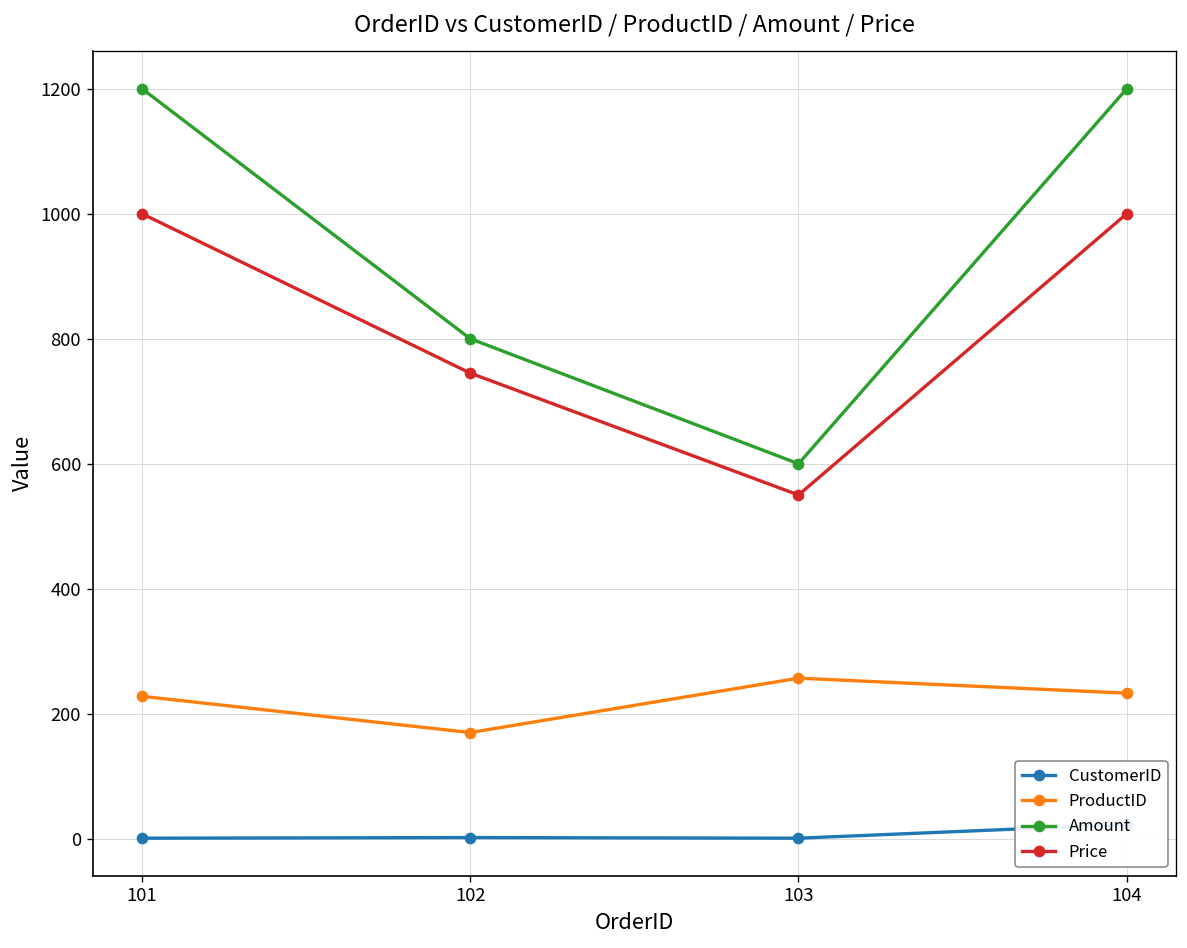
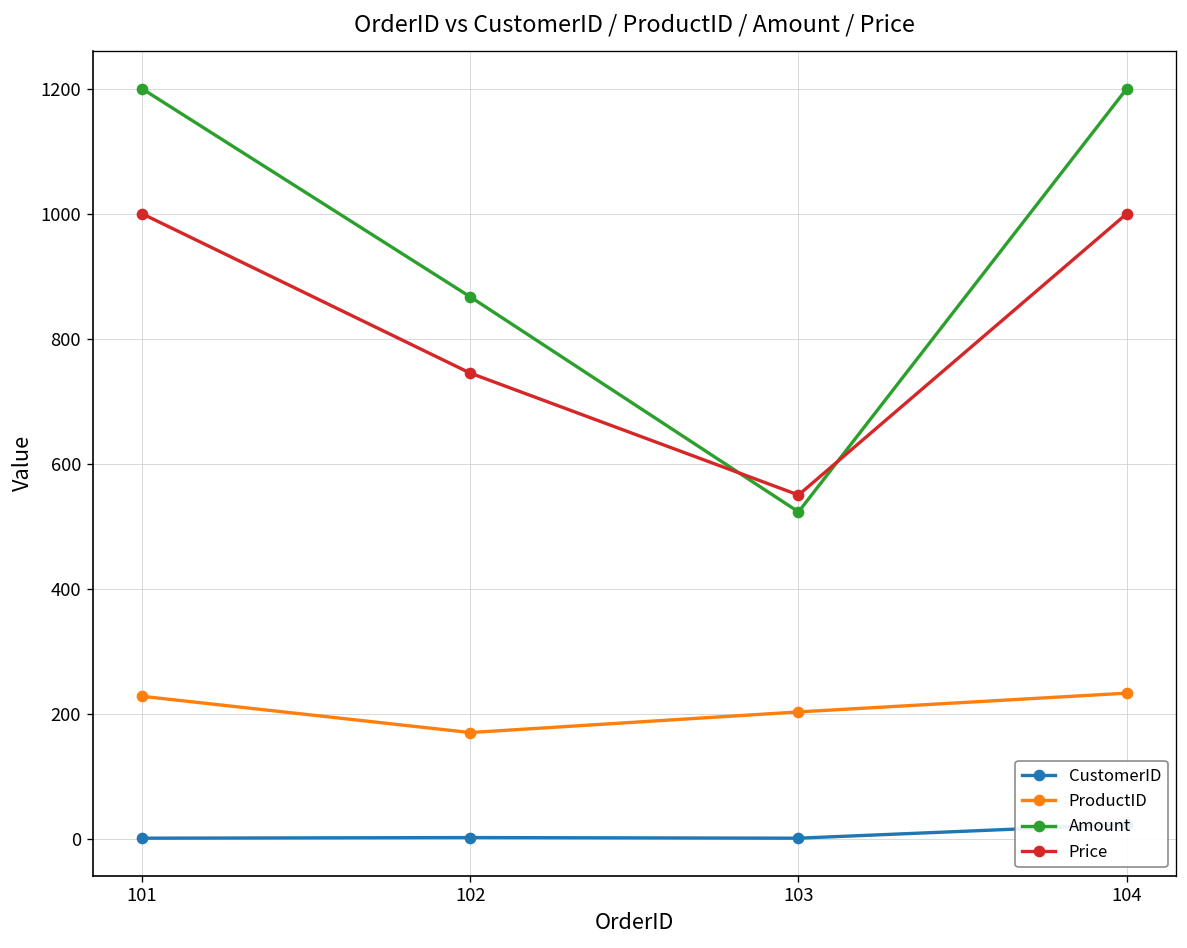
Amount, 102: 800 -> 870
ProductID, 103: 260 -> 200
Amount, 103: 600 -> 520
